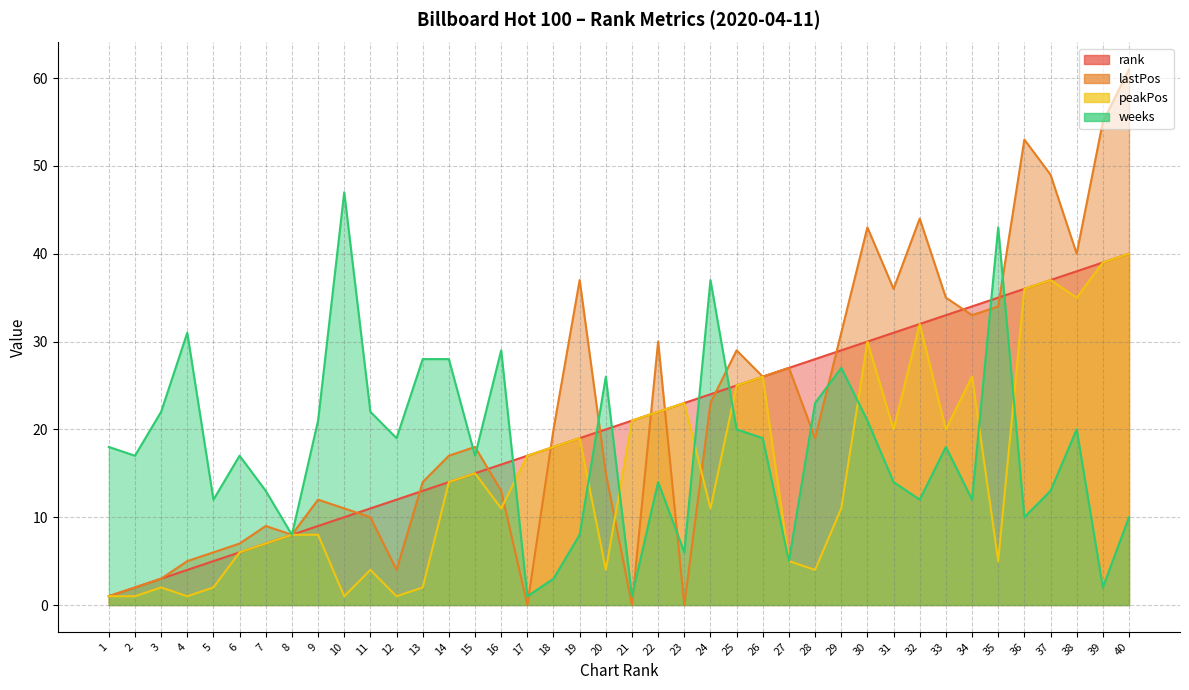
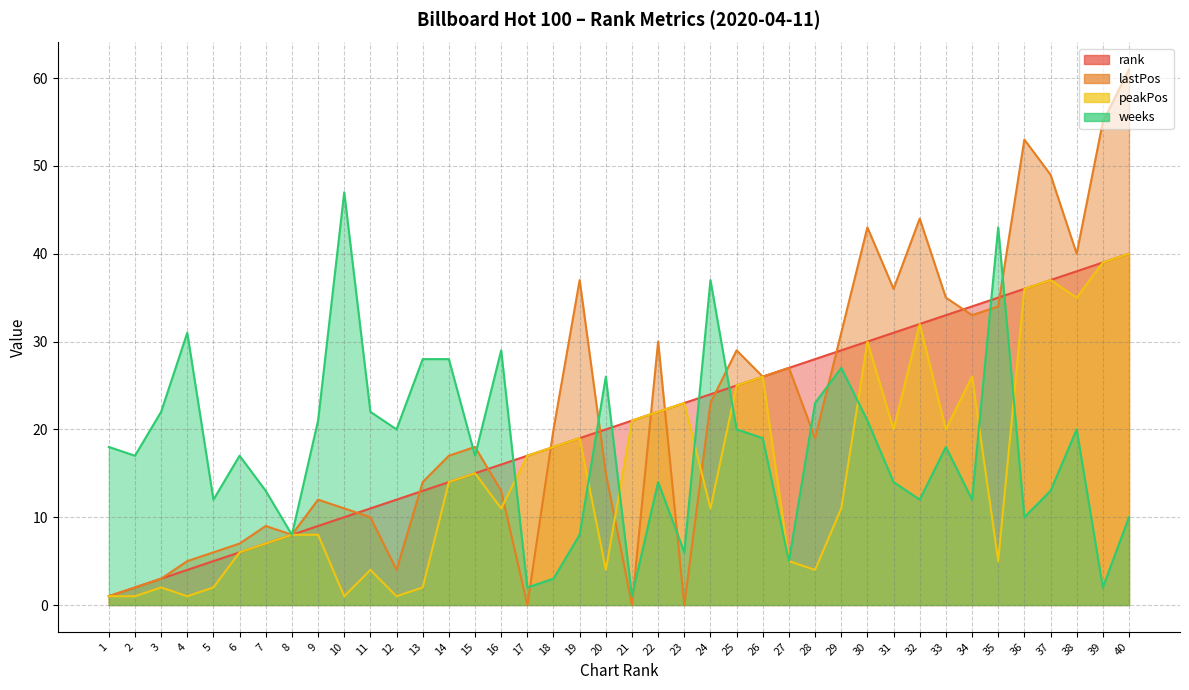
weeks, 12: 19 -> 20
weeks, 17: 1 -> 2
